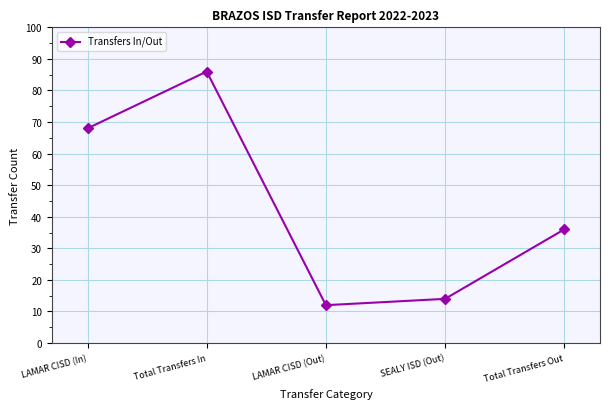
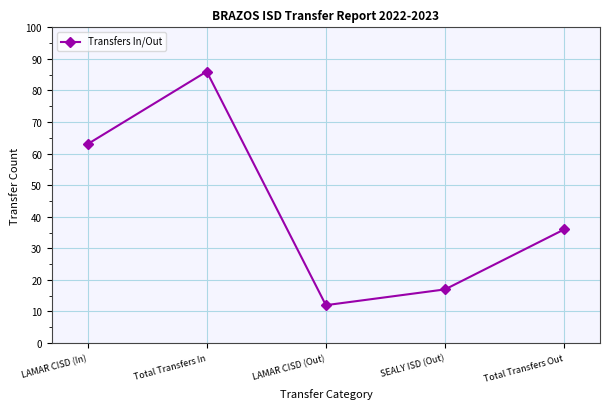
LAMAR CISD (In): 68 -> 63
SEALY ISD (Out): 14 -> 17
